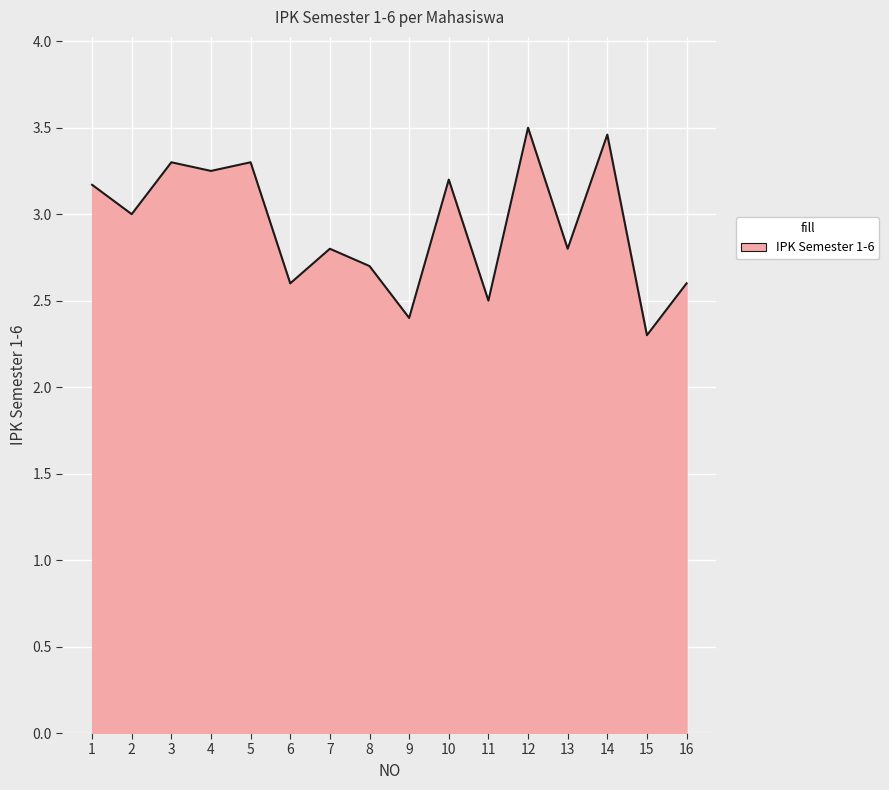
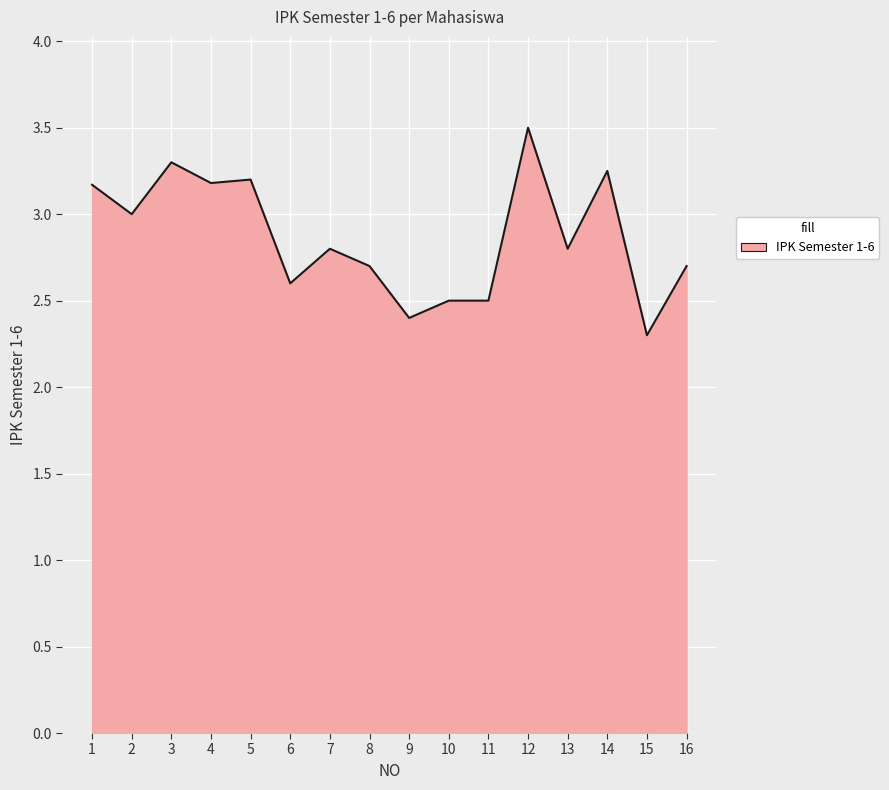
4: 3.25 -> 3.18
5: 3.3 -> 3.2
10: 3.2 -> 2.5
14: 3.46 -> 3.25
16: 2.6 -> 2.7
